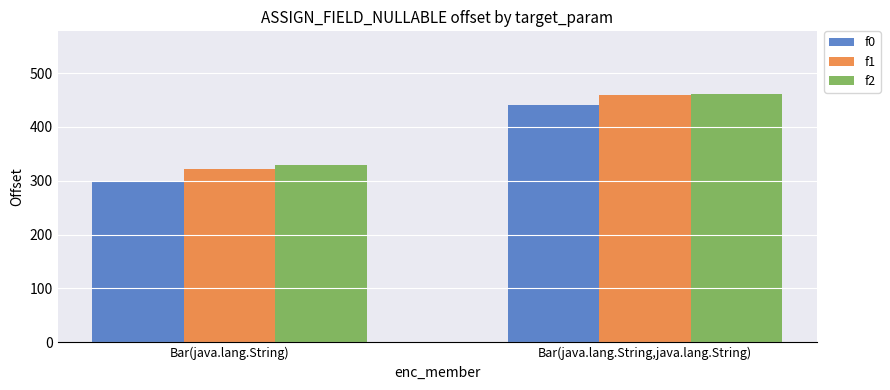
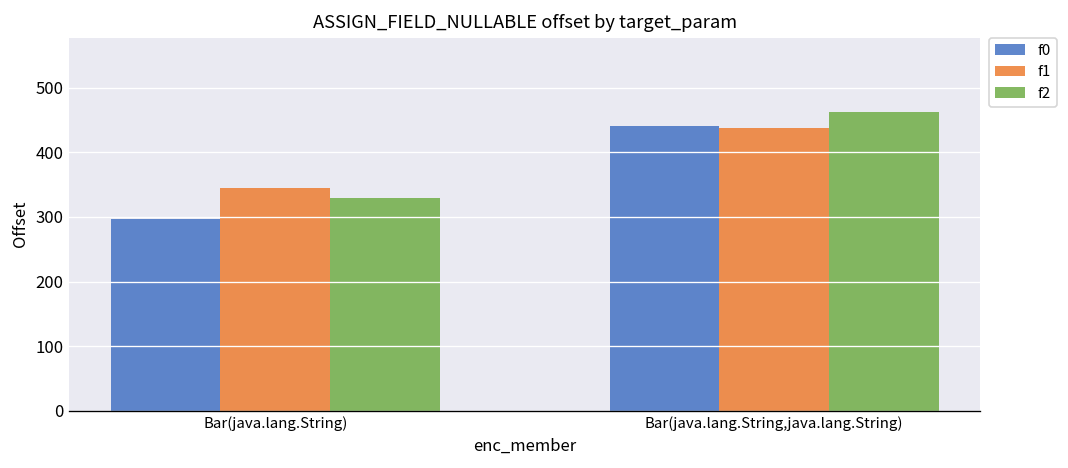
f1, Bar(java.lang.String): 320 -> 350
f1, Bar(java.lang.String,java.lang.String): 460 -> 440
